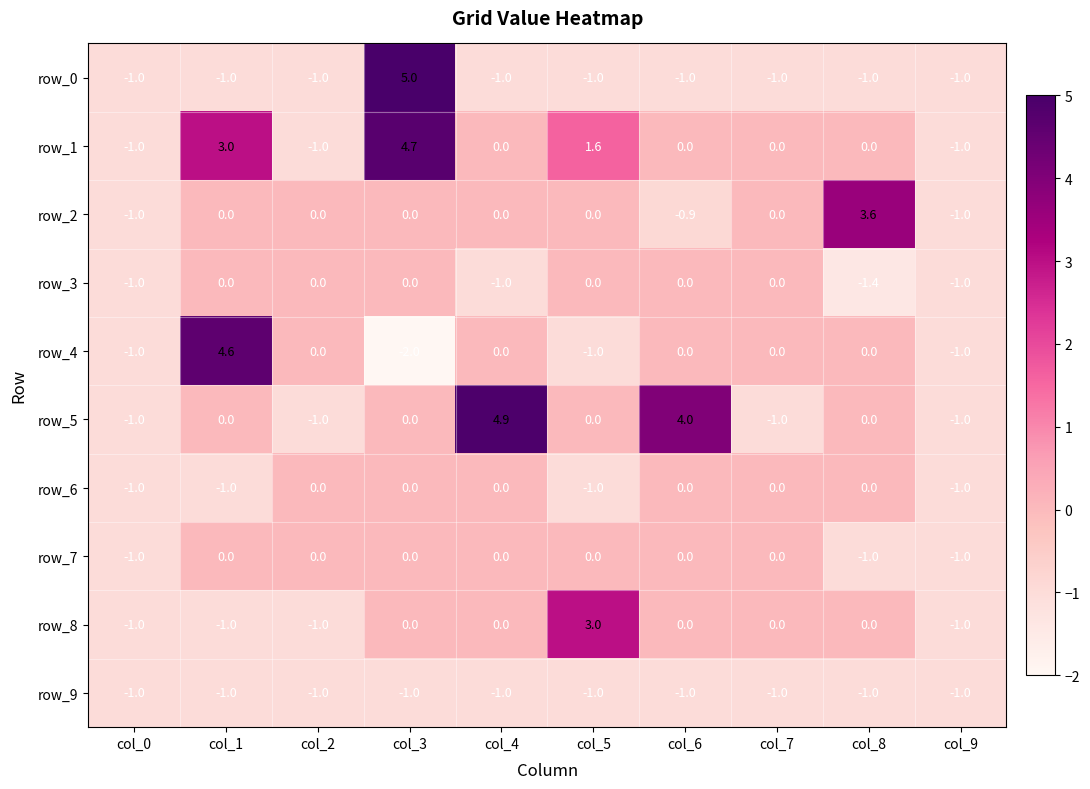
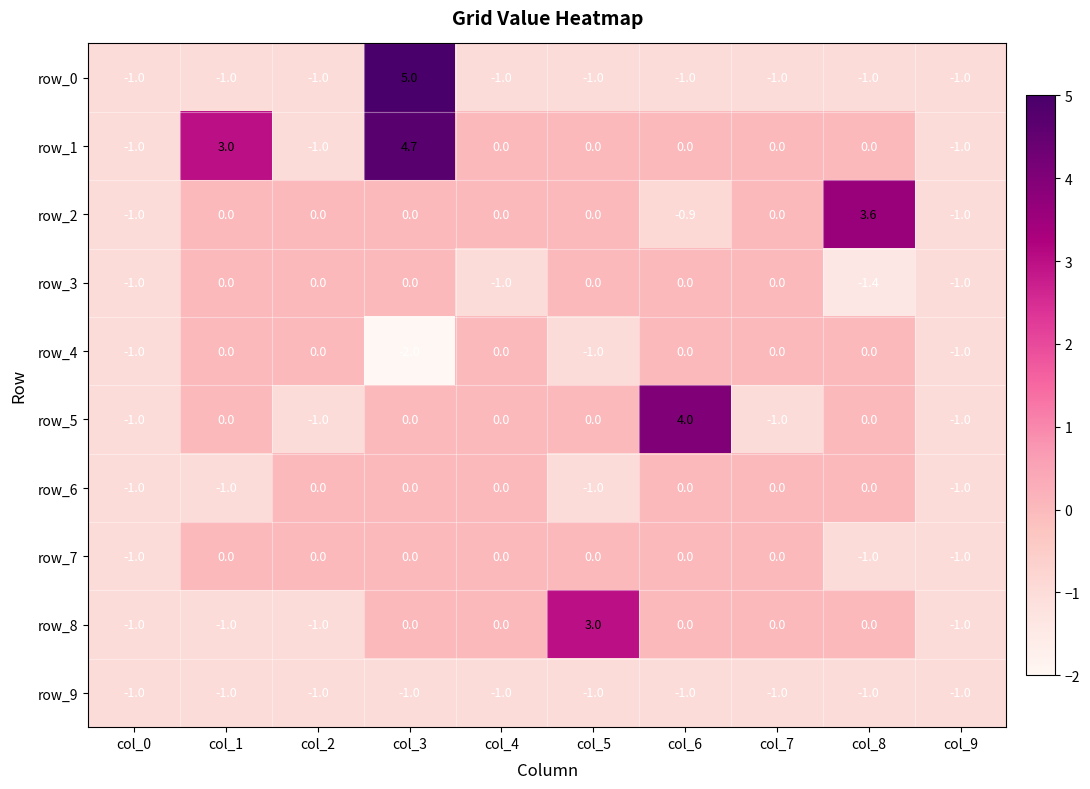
row_1, col_5: 1.6 -> 0.0
row_4, col_1: 4.6 -> 0.0
row_5, col_4: 4.9 -> 0.0
